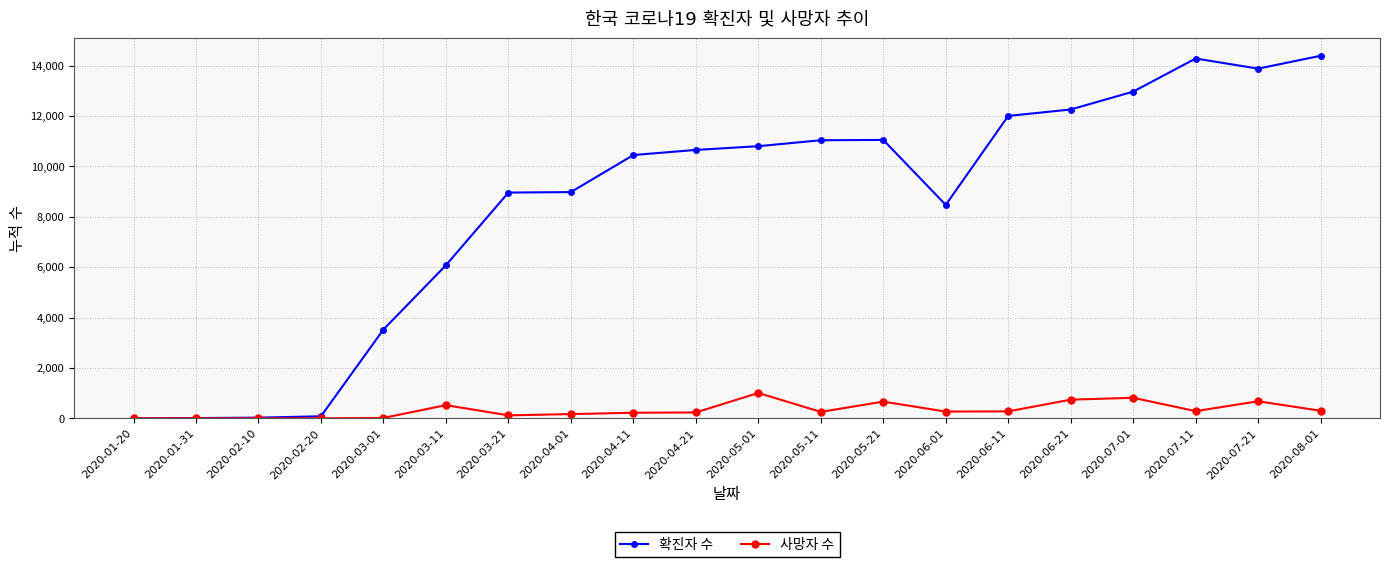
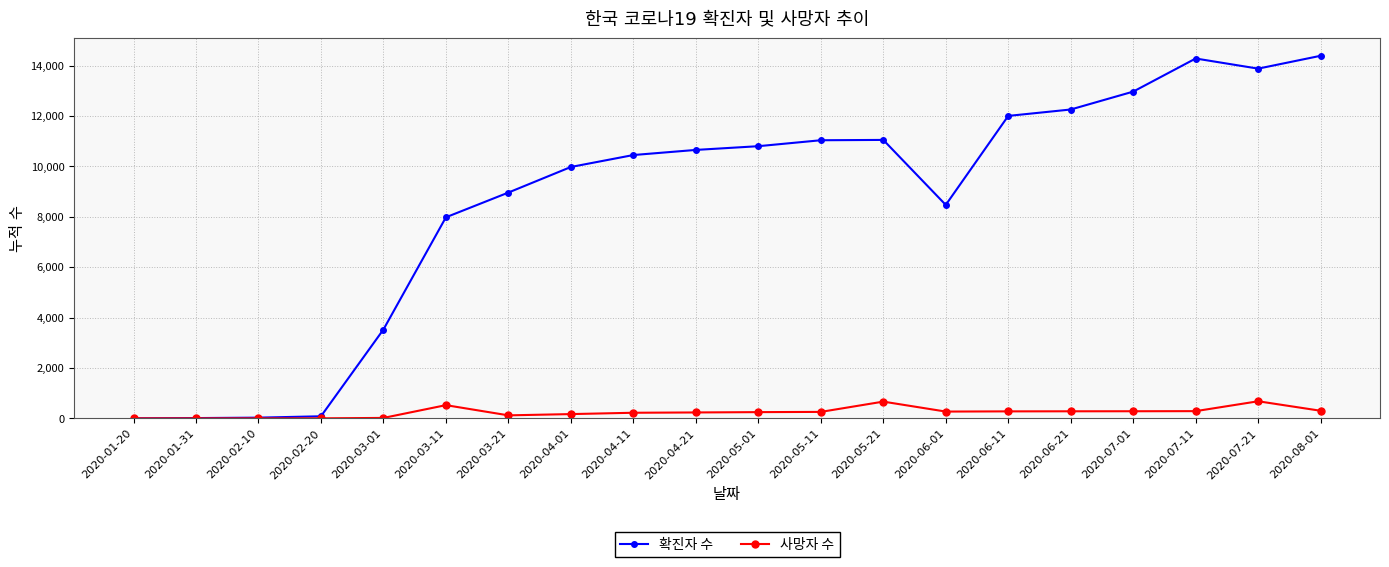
확진자 수, 2020-03-11: 6,100 -> 8,000
확진자 수, 2020-04-01: 9,000 -> 10,000
사망자 수, 2020-05-01: 1,000 -> 200
사망자 수, 2020-06-21: 700 -> 300
사망자 수, 2020-07-01: 800 -> 300
